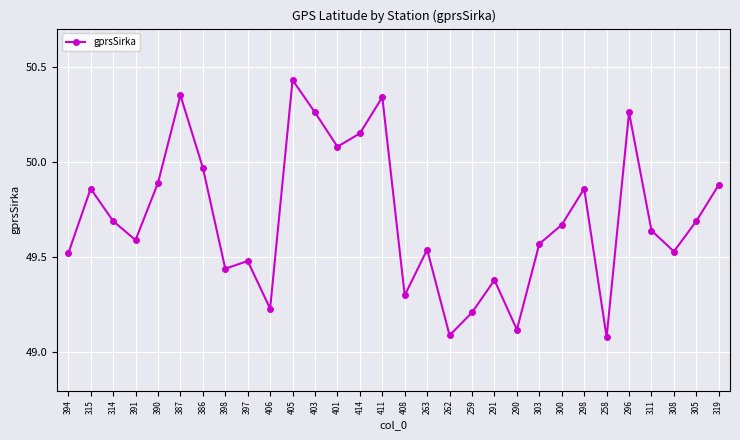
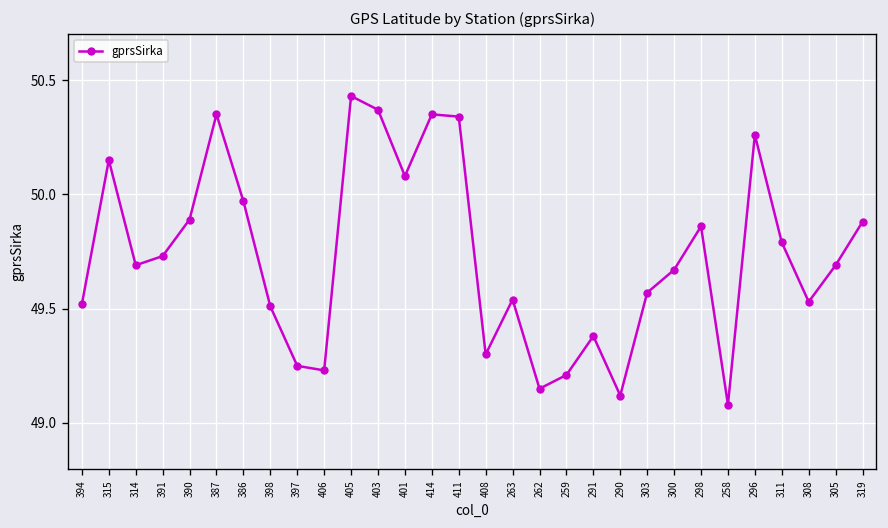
315: 49.86 -> 50.15
391: 49.59 -> 49.73
398: 49.44 -> 49.51
397: 49.48 -> 49.25
403: 50.26 -> 50.37
414: 50.15 -> 50.35
262: 49.09 -> 49.15
311: 49.64 -> 49.79
